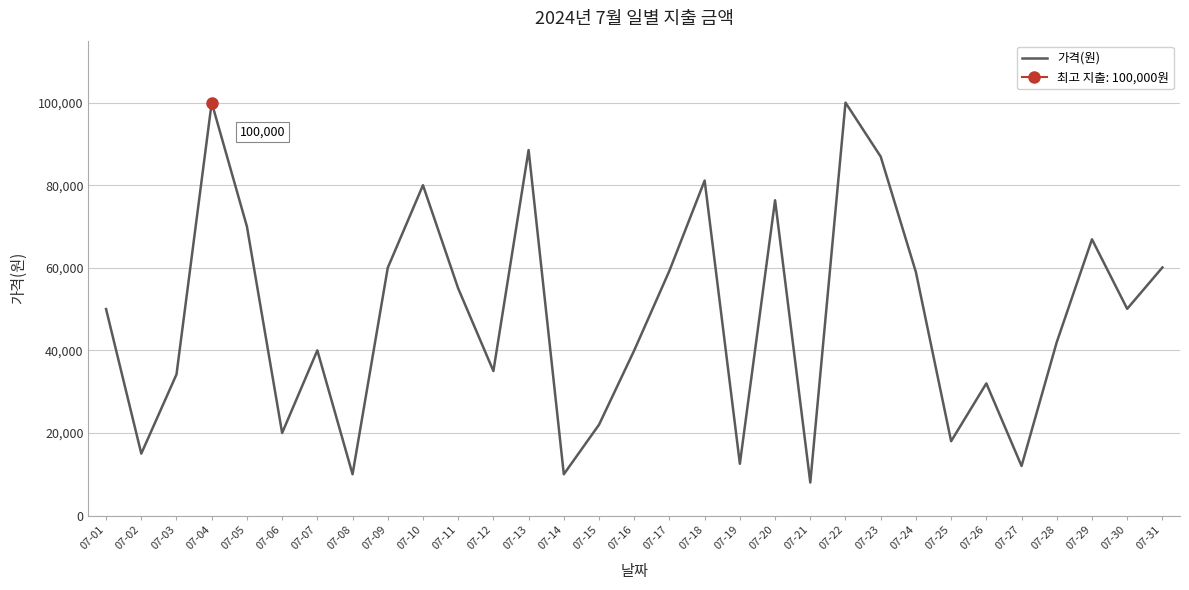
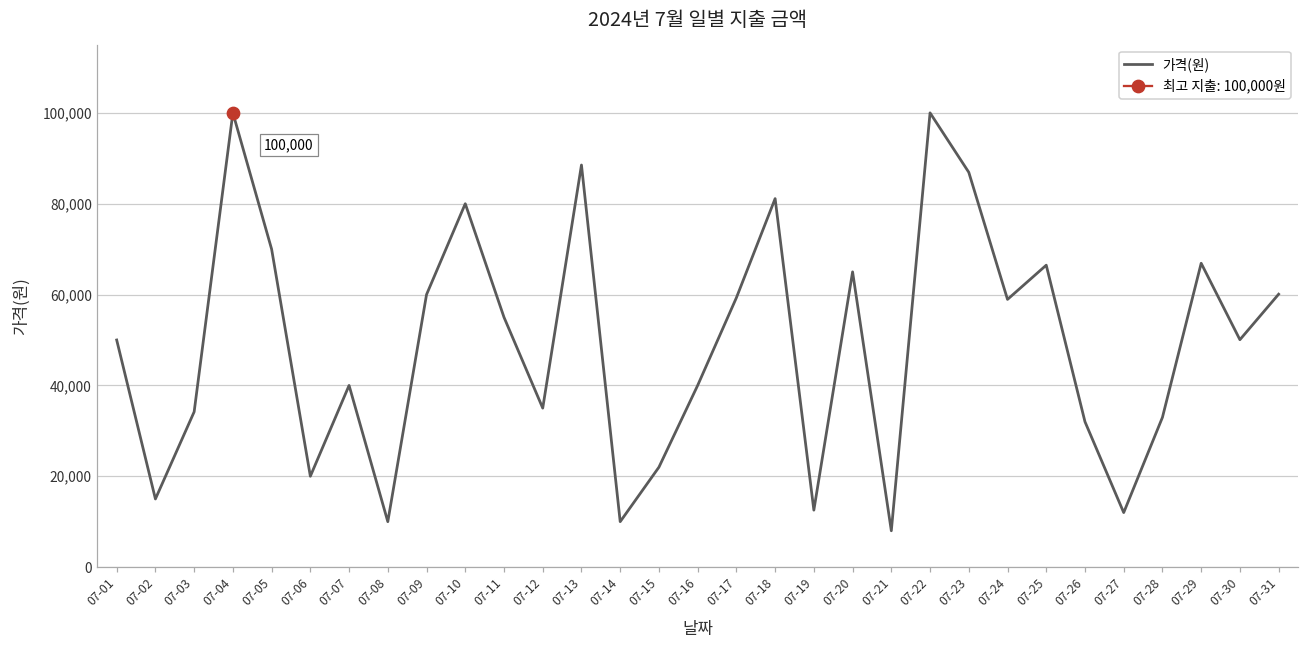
가격(원), 07-20: 76,000 -> 65,000
가격(원), 07-25: 18,000 -> 66,000
가격(원), 07-28: 42,000 -> 33,000
